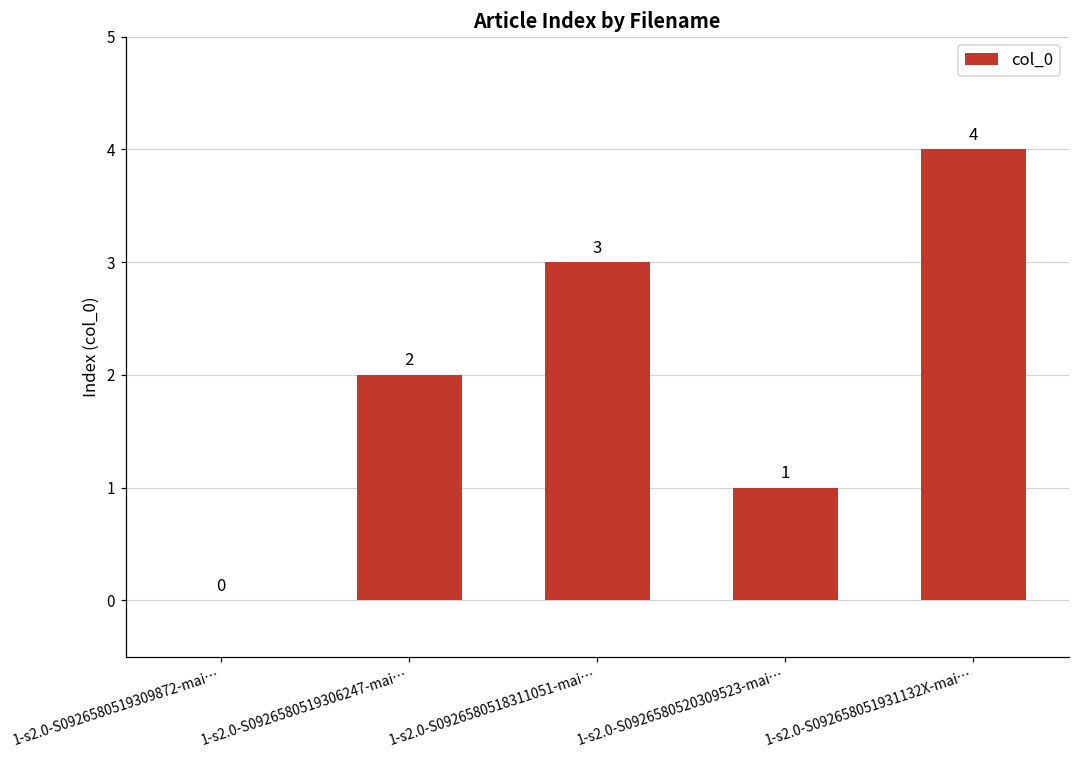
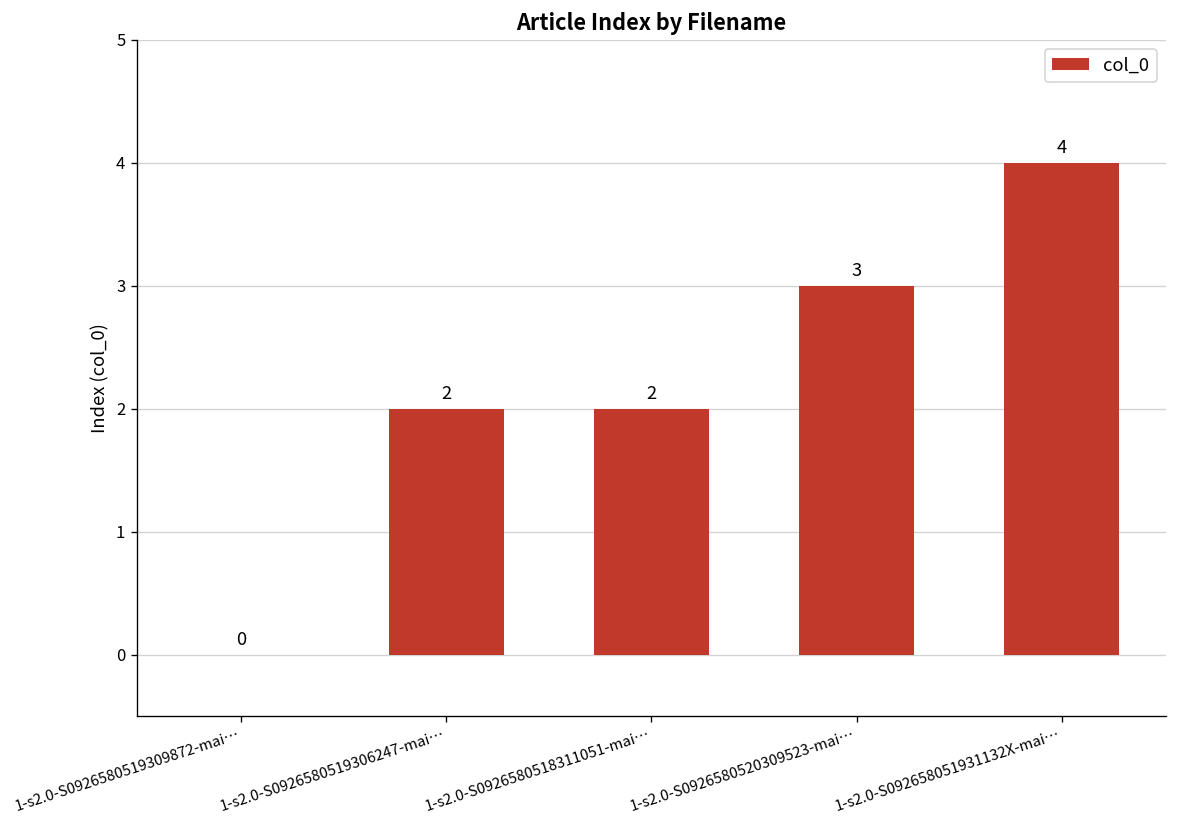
1-s2.0-S0926580518311051-mai…: 3 -> 2
1-s2.0-S0926580520309523-mai…: 1 -> 3
